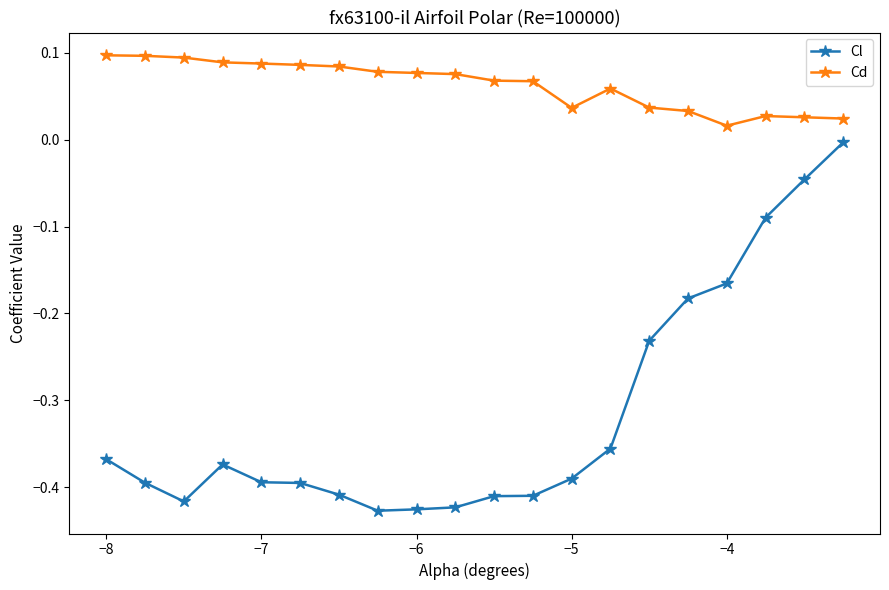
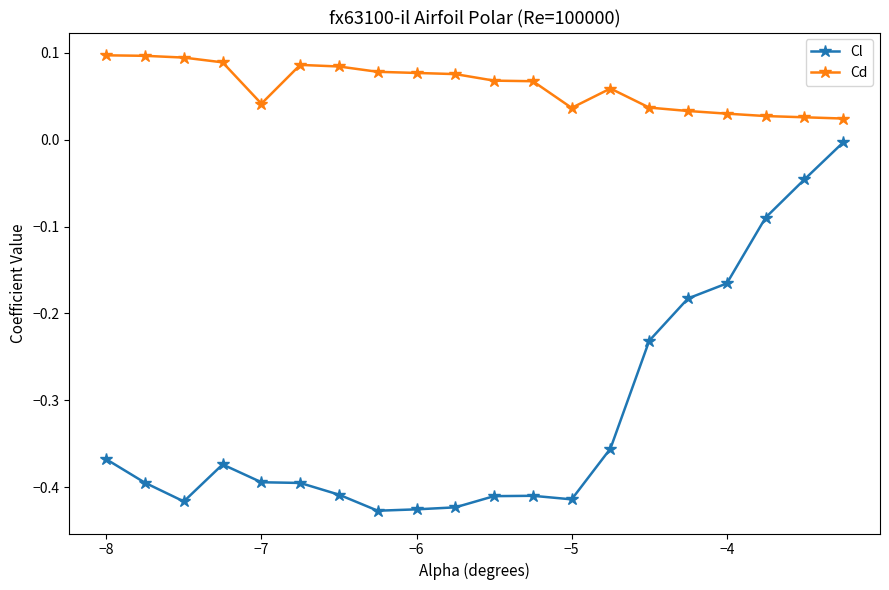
Cd, −7: 0.09 -> 0.04
Cl, −5: -0.39 -> -0.41
Cd, −4: 0.02 -> 0.03
